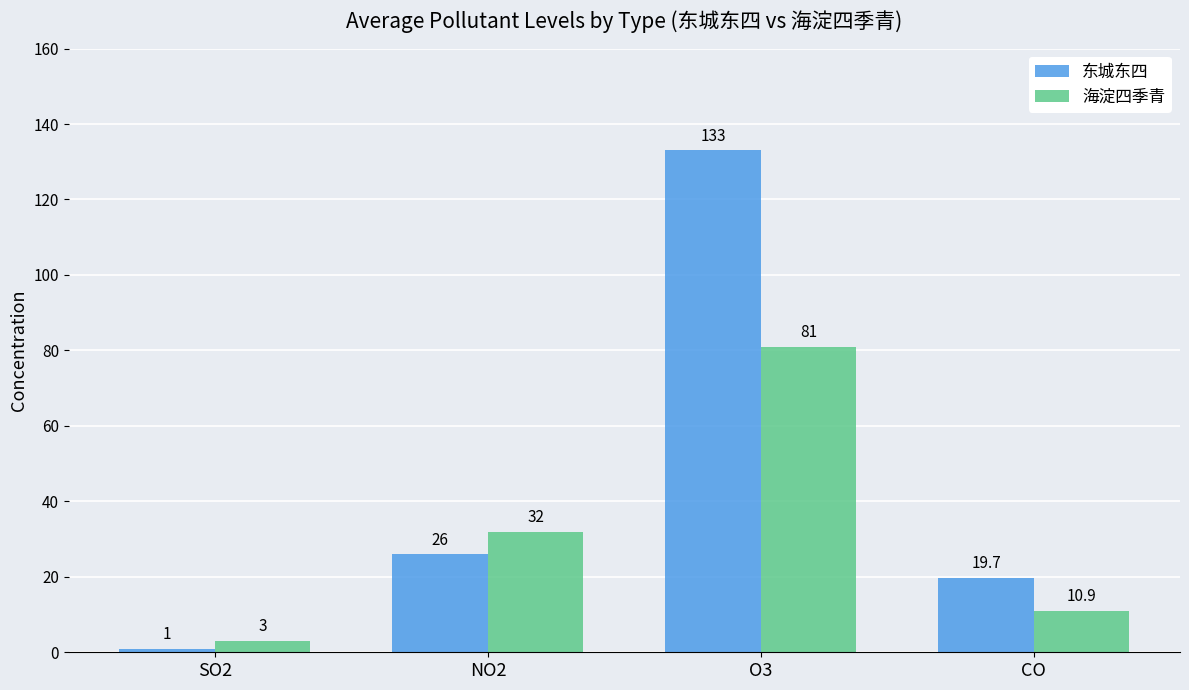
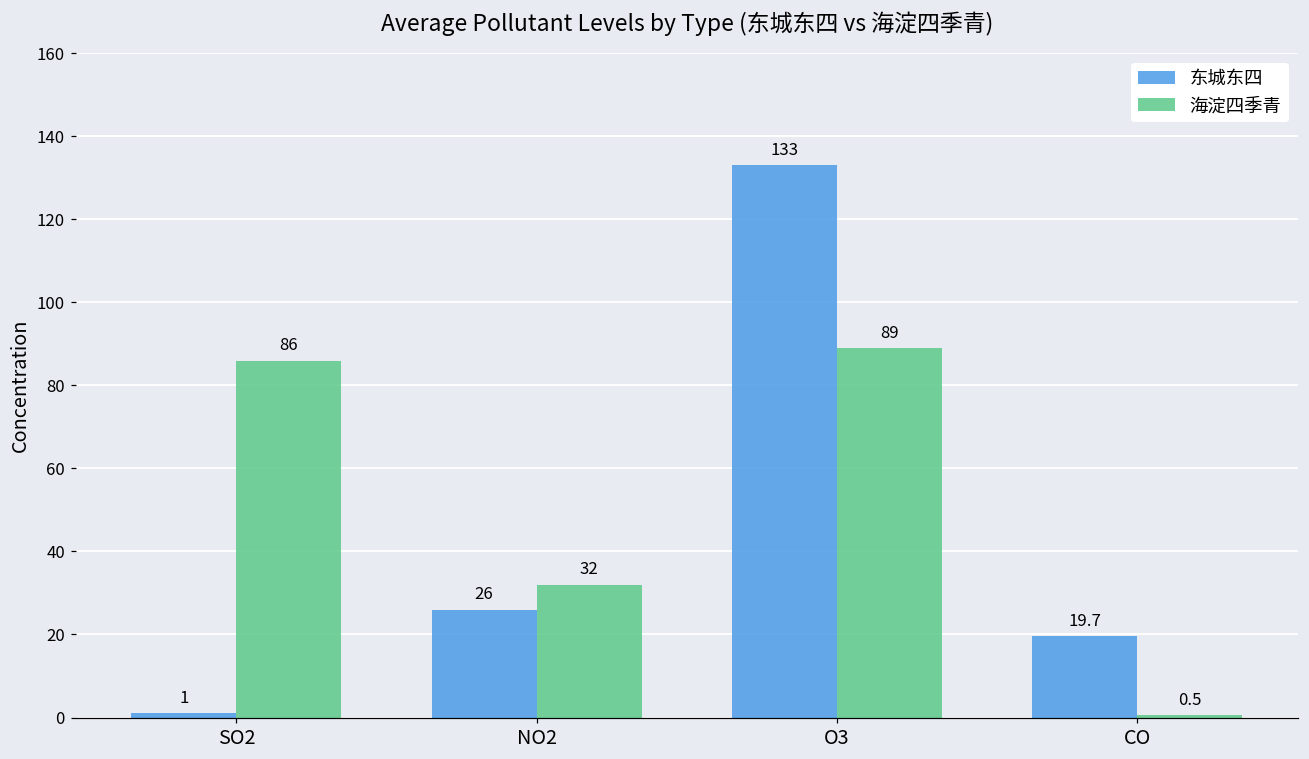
海淀四季青, SO2: 3 -> 86
海淀四季青, O3: 81 -> 89
海淀四季青, CO: 10.9 -> 0.5
